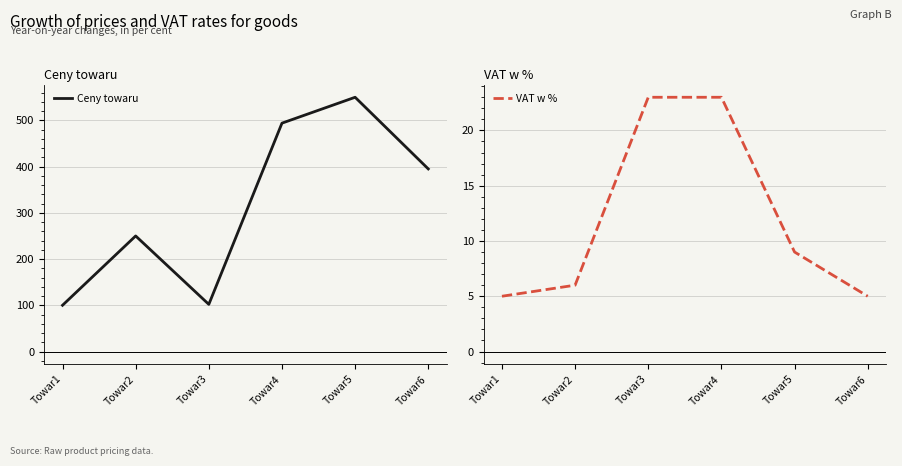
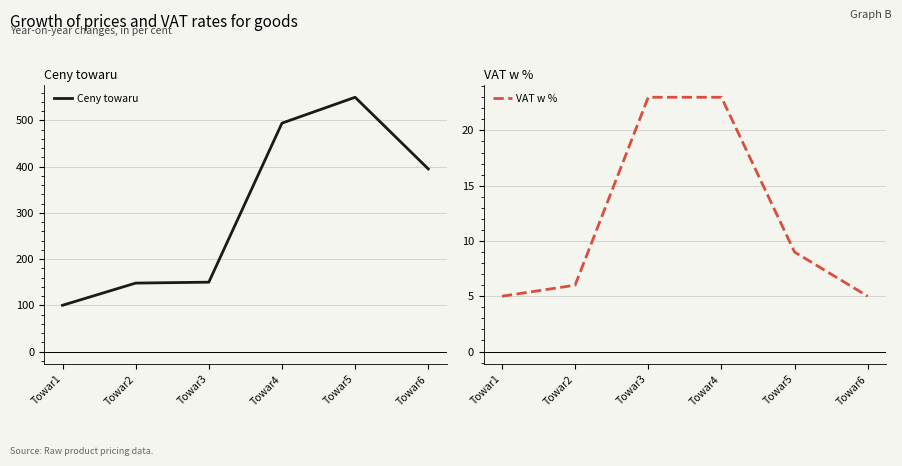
Ceny towaru, Towar2: 250 -> 150
Ceny towaru, Towar3: 100 -> 150
